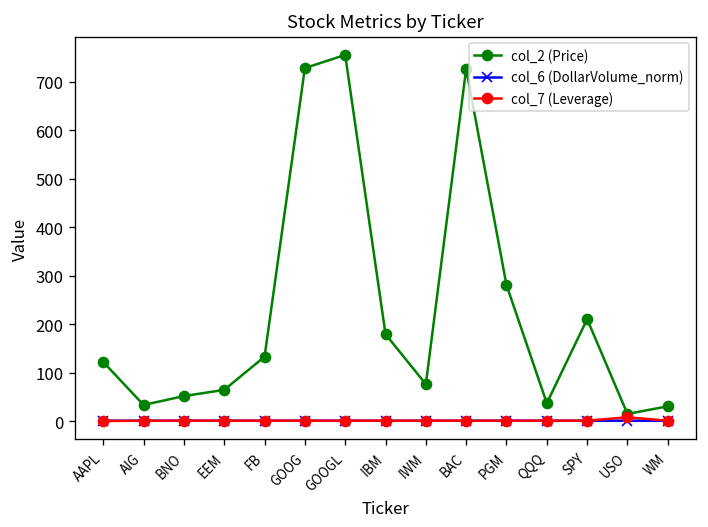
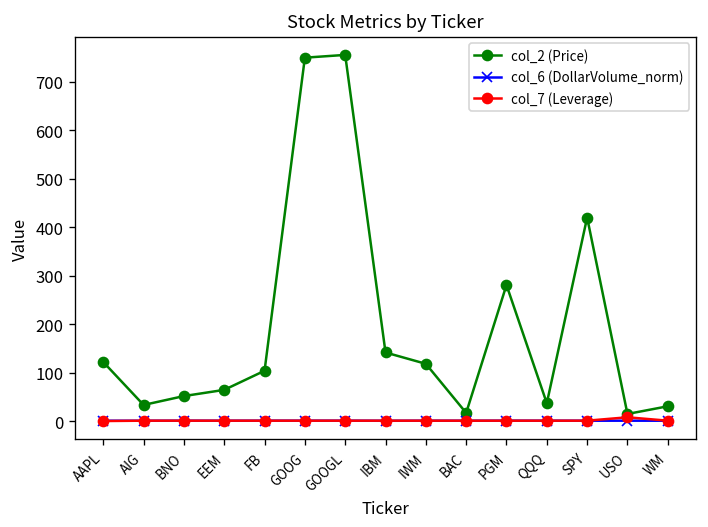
col_2 (Price), FB: 130 -> 100
col_2 (Price), GOOG: 730 -> 750
col_2 (Price), IBM: 180 -> 140
col_2 (Price), IWM: 80 -> 120
col_2 (Price), BAC: 730 -> 20
col_2 (Price), SPY: 210 -> 420
